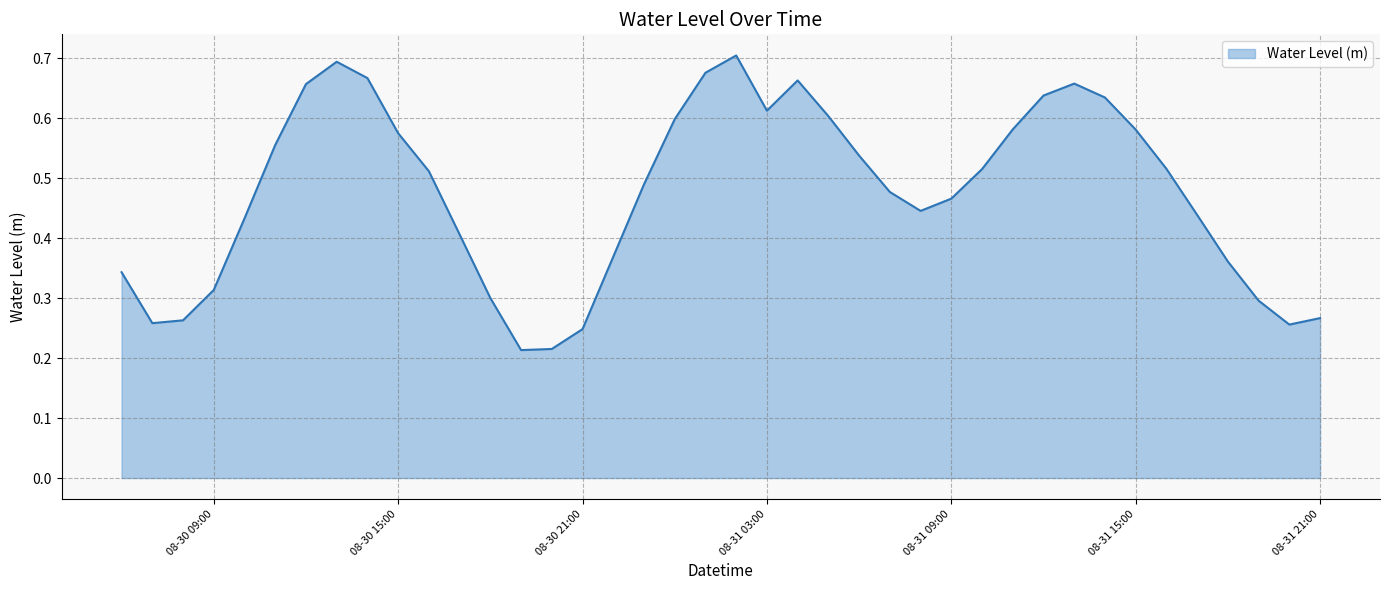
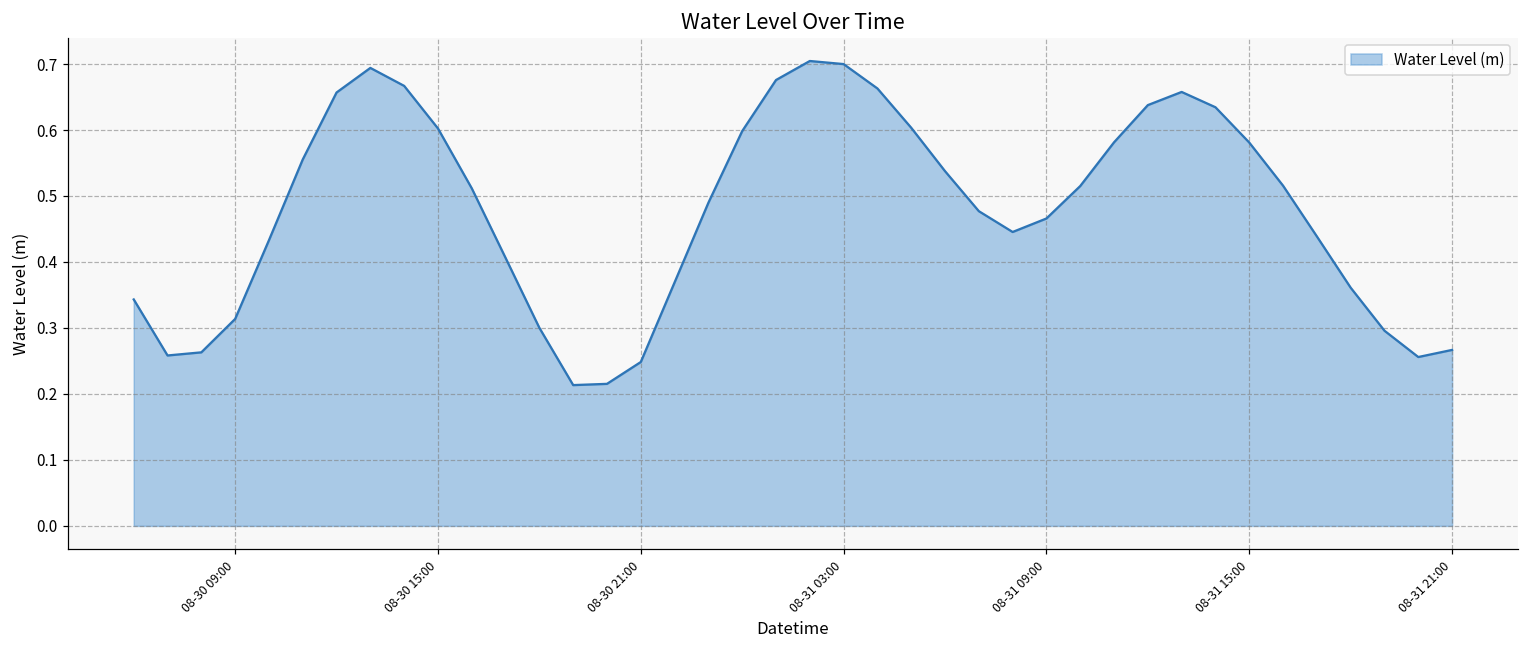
08-30 15:00: 0.57 -> 0.60
08-31 03:00: 0.61 -> 0.70
